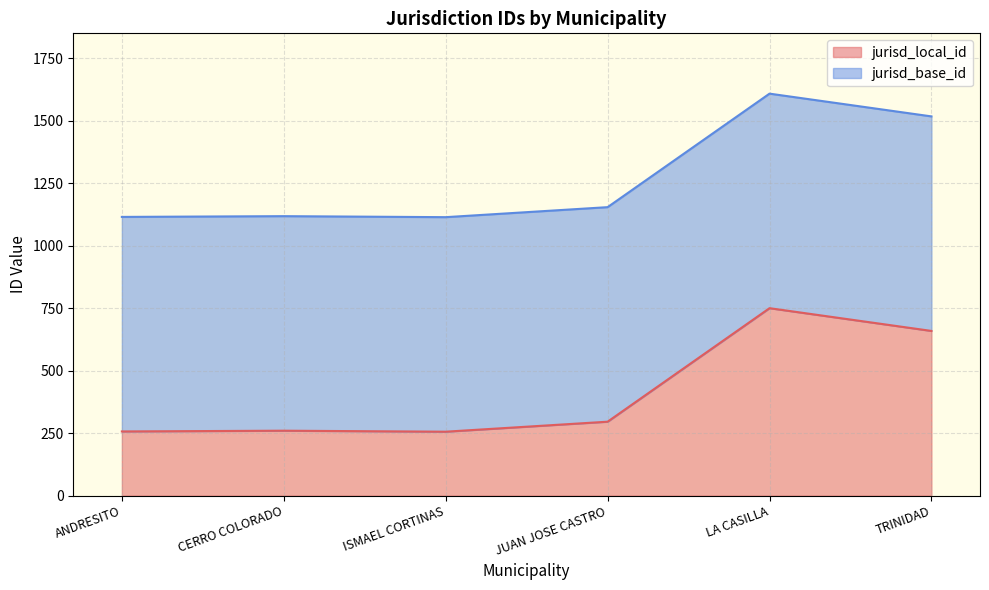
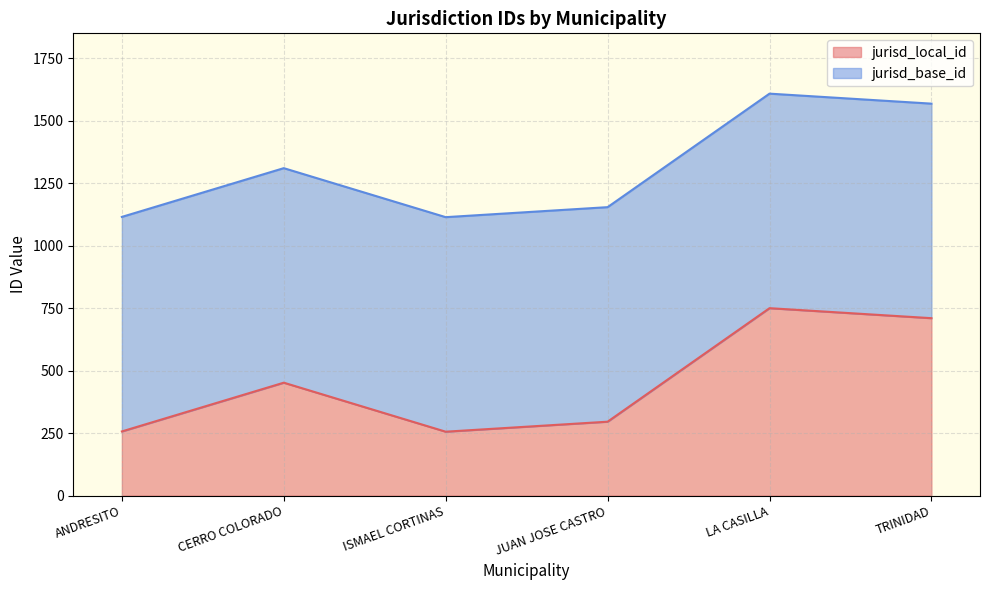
jurisd_local_id, CERRO COLORADO: 260 -> 450
jurisd_local_id, TRINIDAD: 660 -> 710
